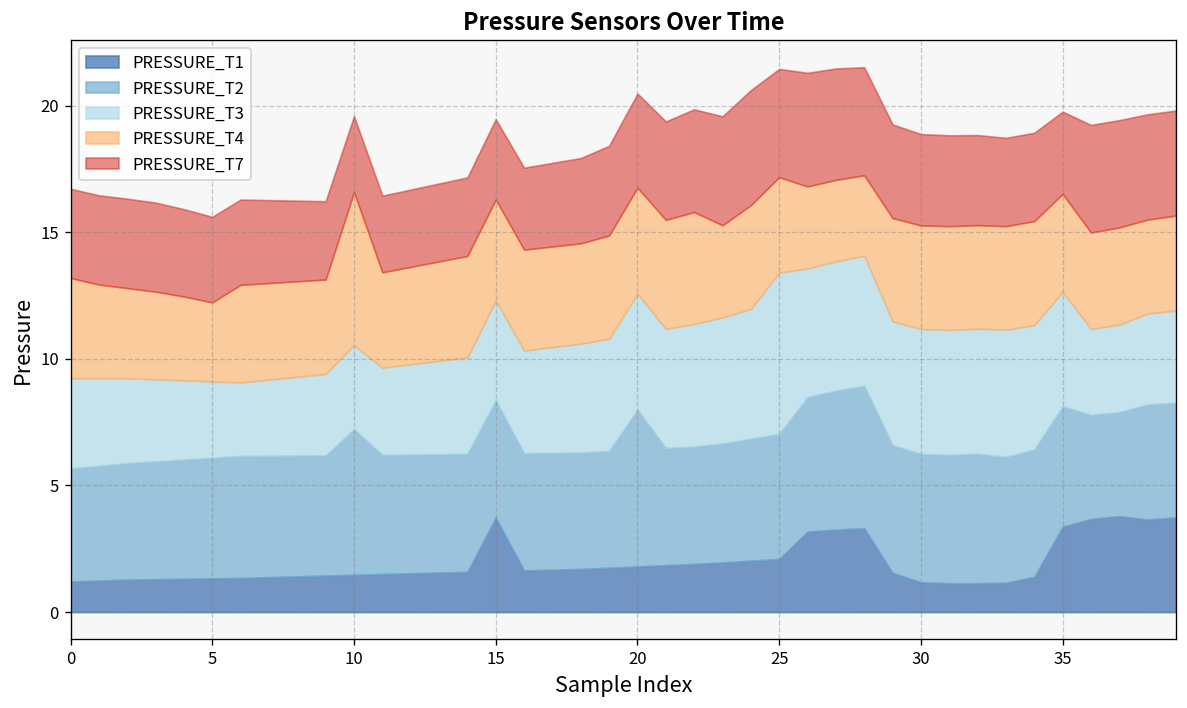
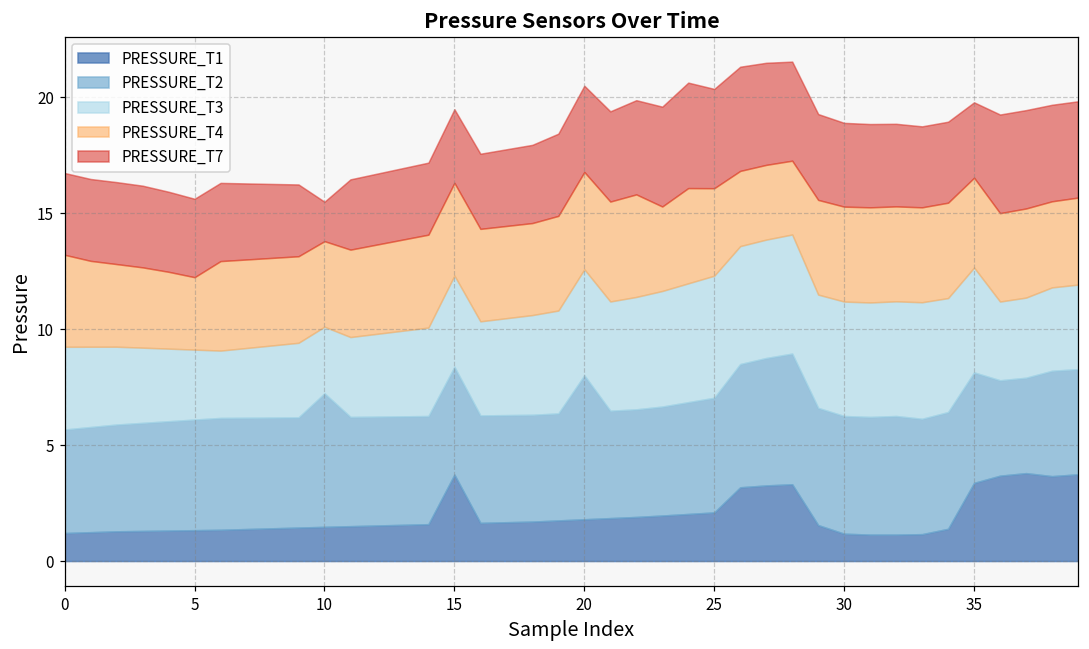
PRESSURE_T3, 10: 3.3 -> 2.9
PRESSURE_T4, 10: 6.0 -> 3.7
PRESSURE_T7, 10: 3.0 -> 1.7
PRESSURE_T3, 25: 6.4 -> 5.3
